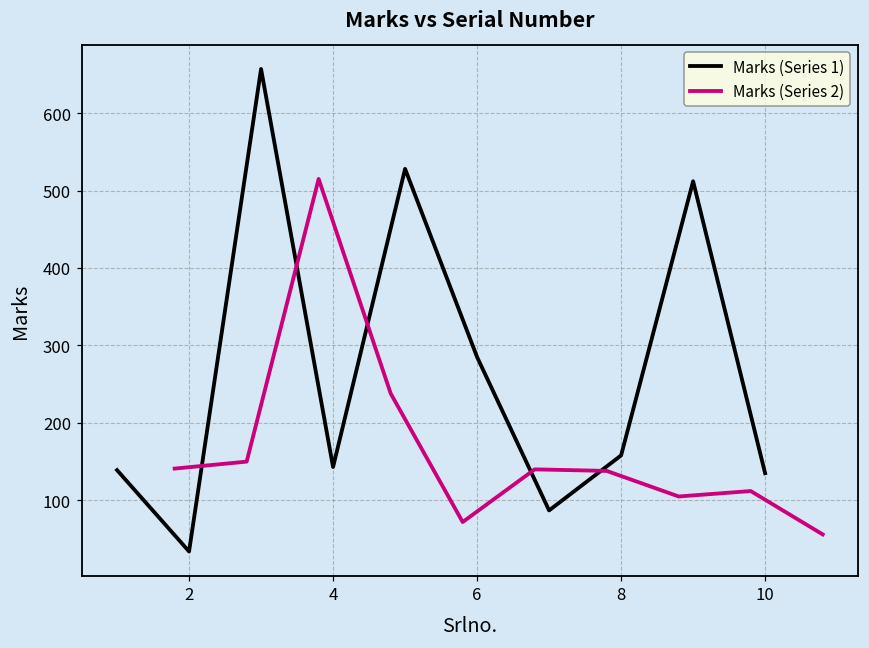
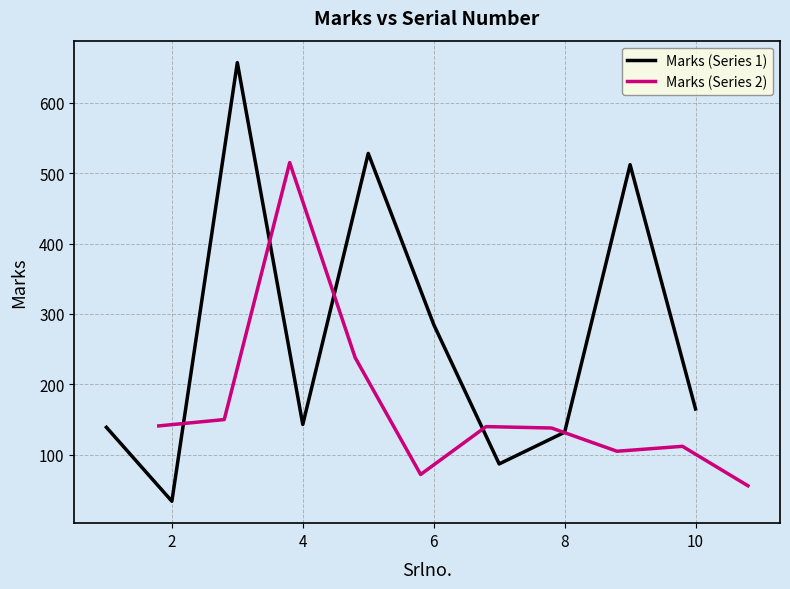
Marks (Series 1), 8: 160 -> 130
Marks (Series 1), 10: 140 -> 170
